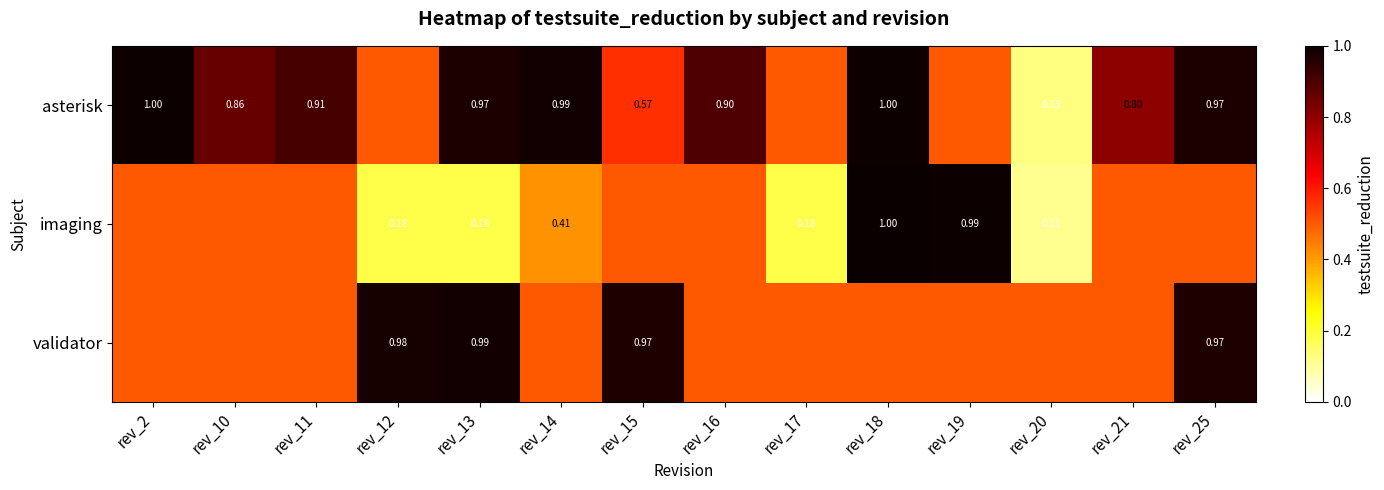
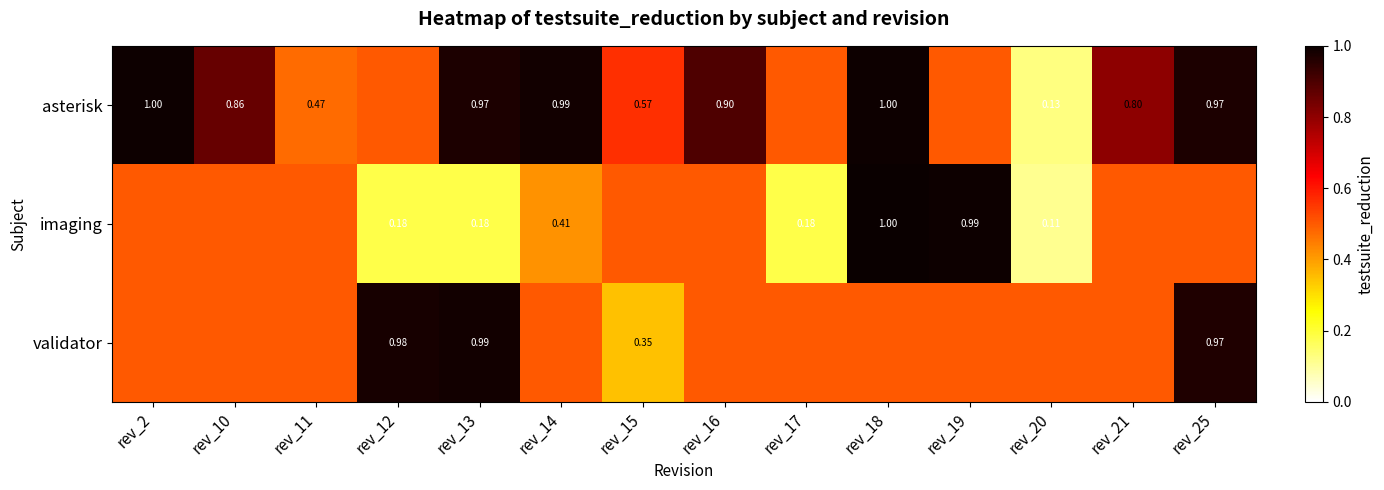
asterisk, rev_11: 0.91 -> 0.47
validator, rev_15: 0.97 -> 0.35
